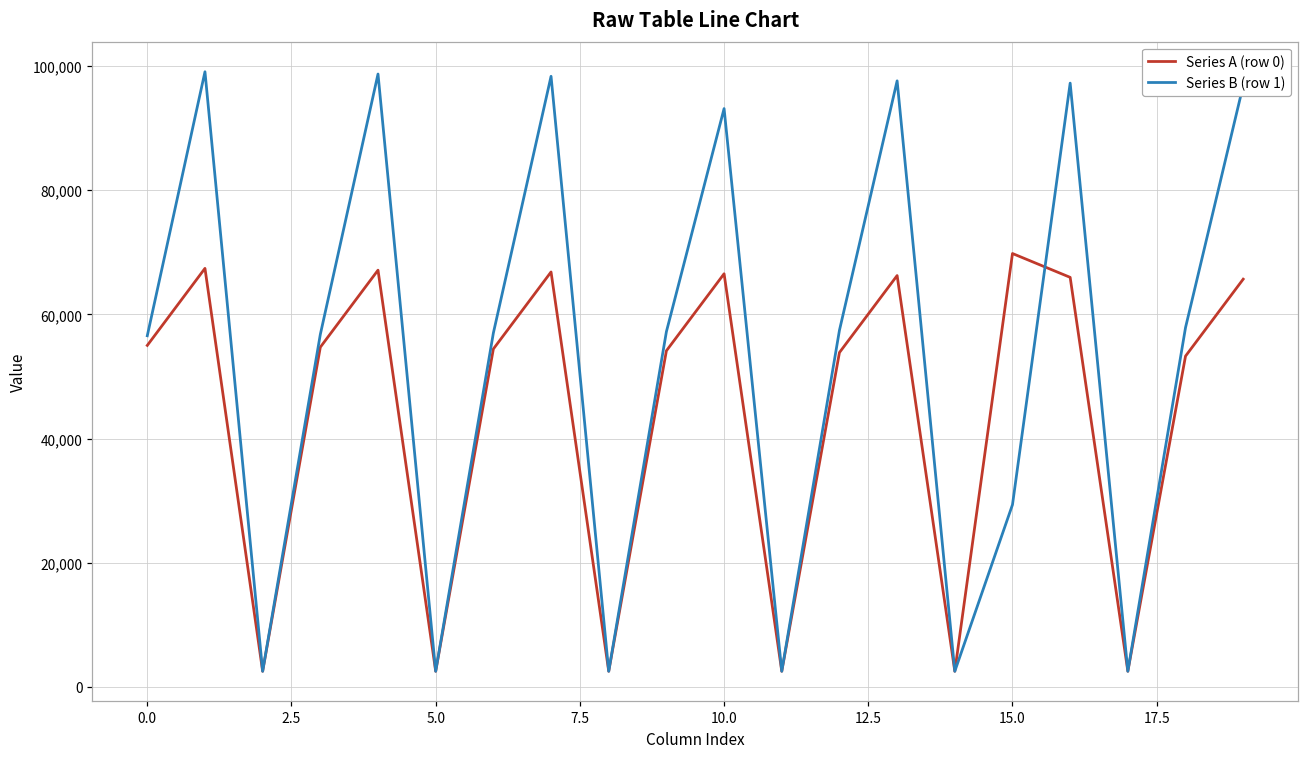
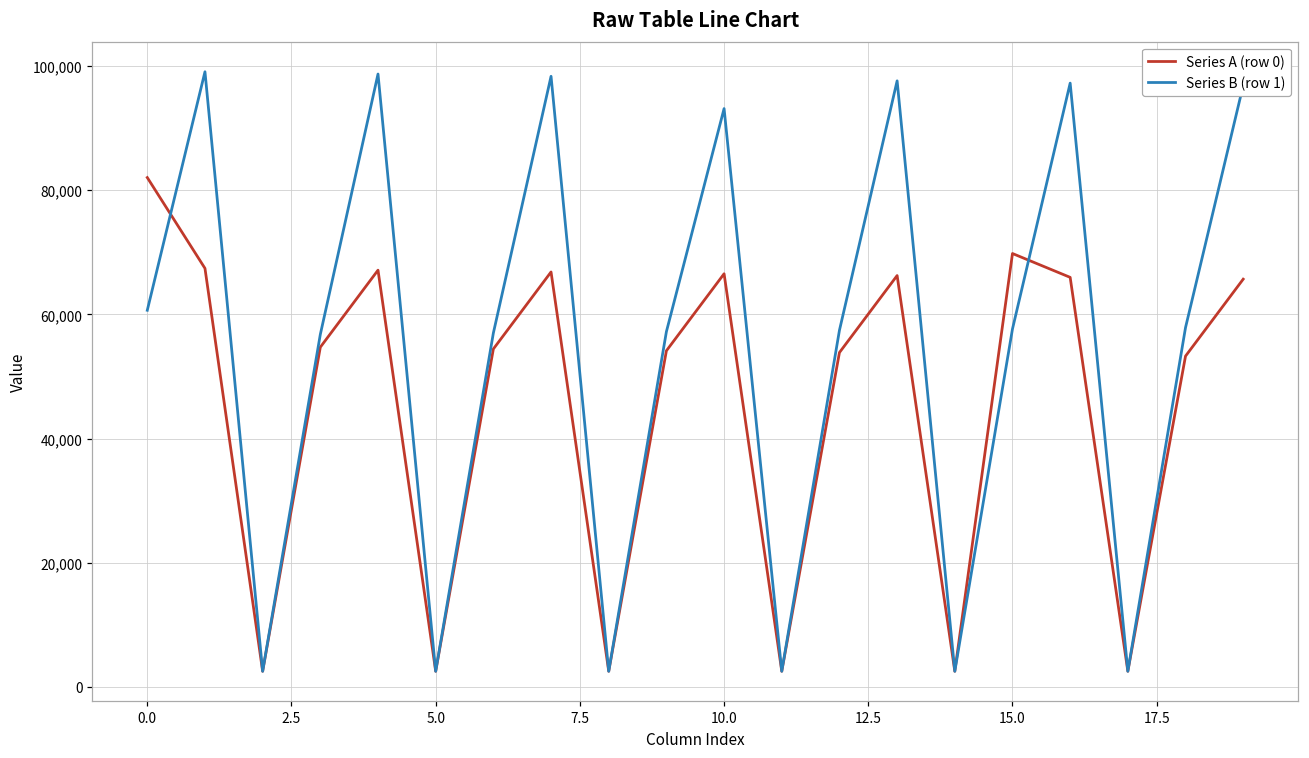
Series A (row 0), 0.0: 55,000 -> 82,000
Series B (row 1), 0.0: 57,000 -> 61,000
Series B (row 1), 15.0: 29,000 -> 58,000
